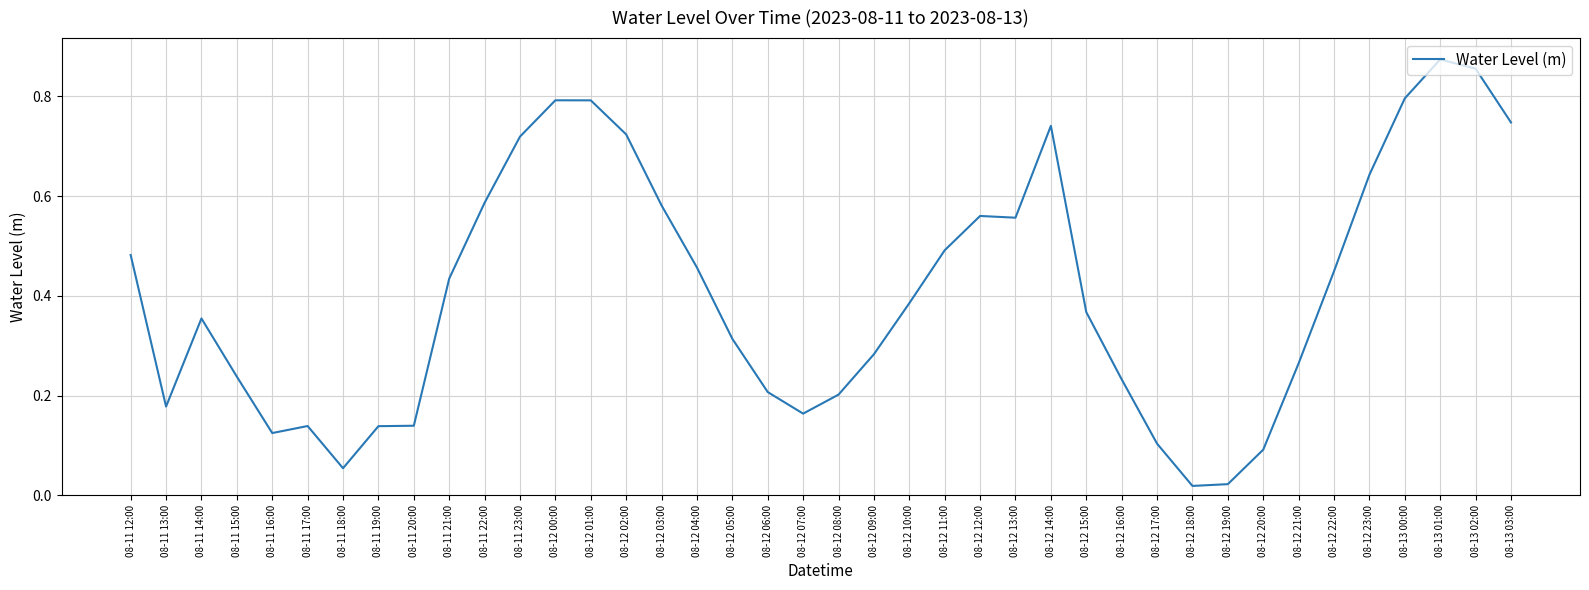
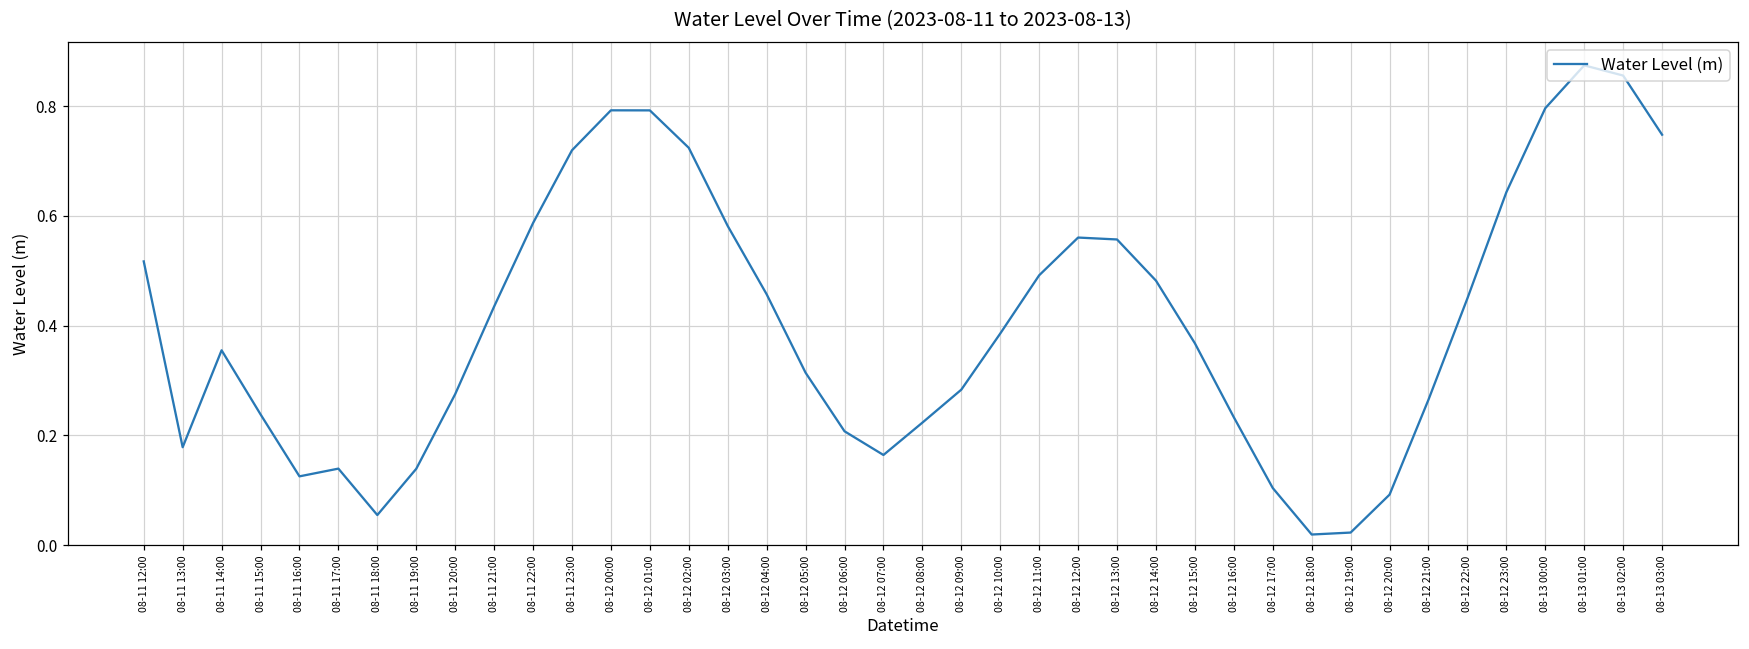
08-11 12:00: 0.48 -> 0.52
08-11 20:00: 0.14 -> 0.27
08-12 08:00: 0.20 -> 0.22
08-12 14:00: 0.74 -> 0.48
